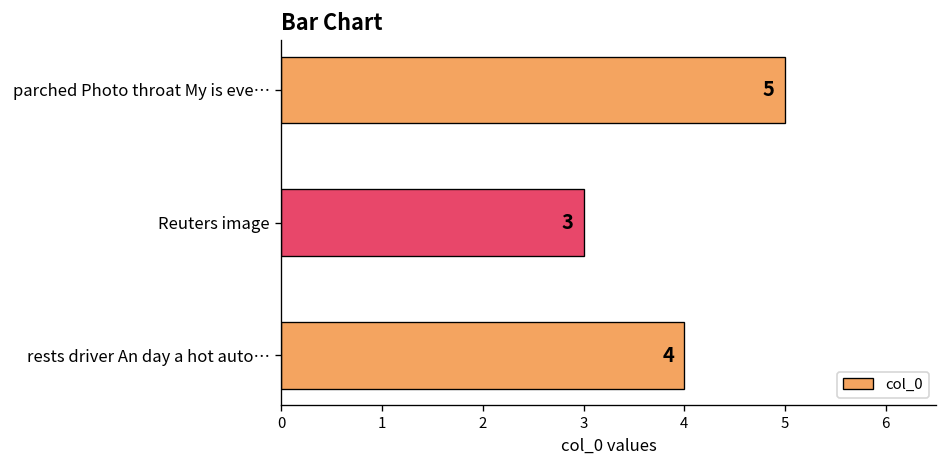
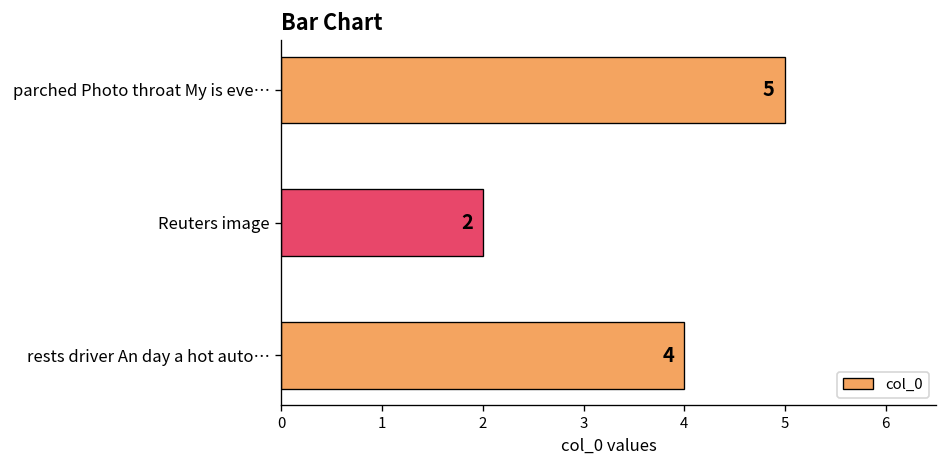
Reuters image: 3 -> 2
